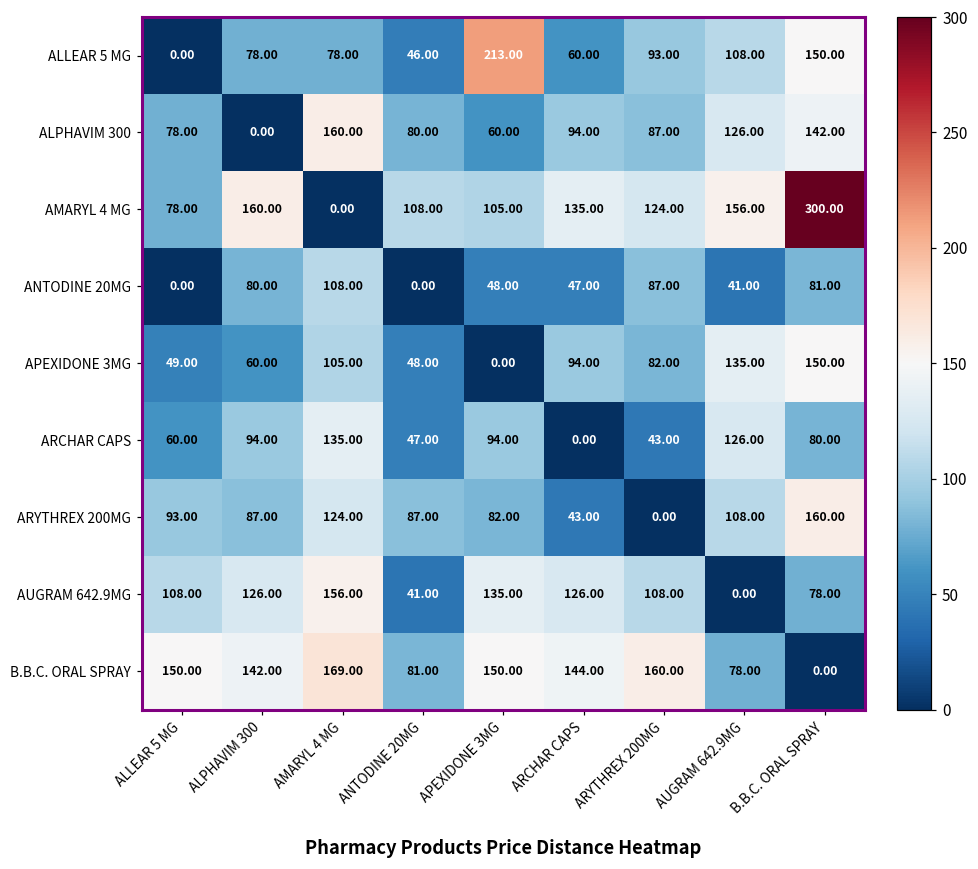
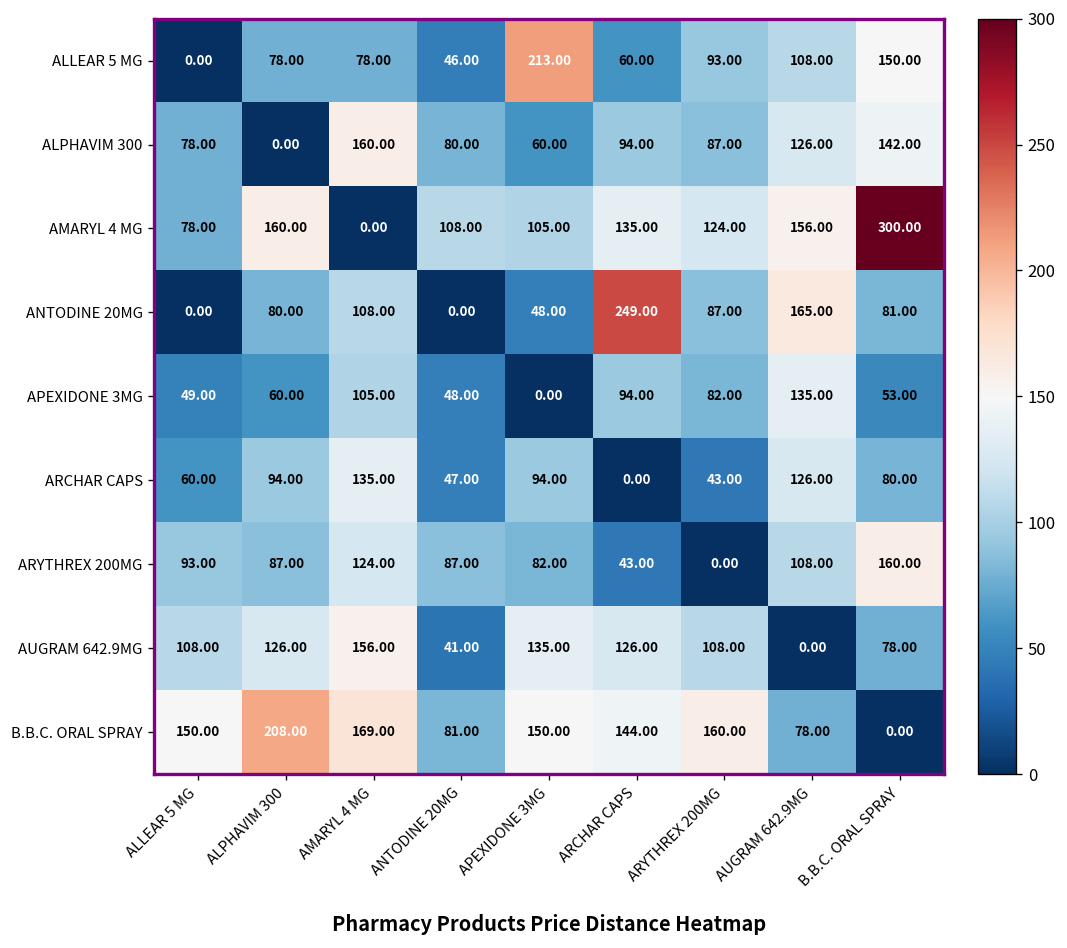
ANTODINE 20MG, ARCHAR CAPS: 47.00 -> 249.00
ANTODINE 20MG, AUGRAM 642.9MG: 41.00 -> 165.00
APEXIDONE 3MG, B.B.C. ORAL SPRAY: 150.00 -> 53.00
B.B.C. ORAL SPRAY, ALPHAVIM 300: 142.00 -> 208.00
